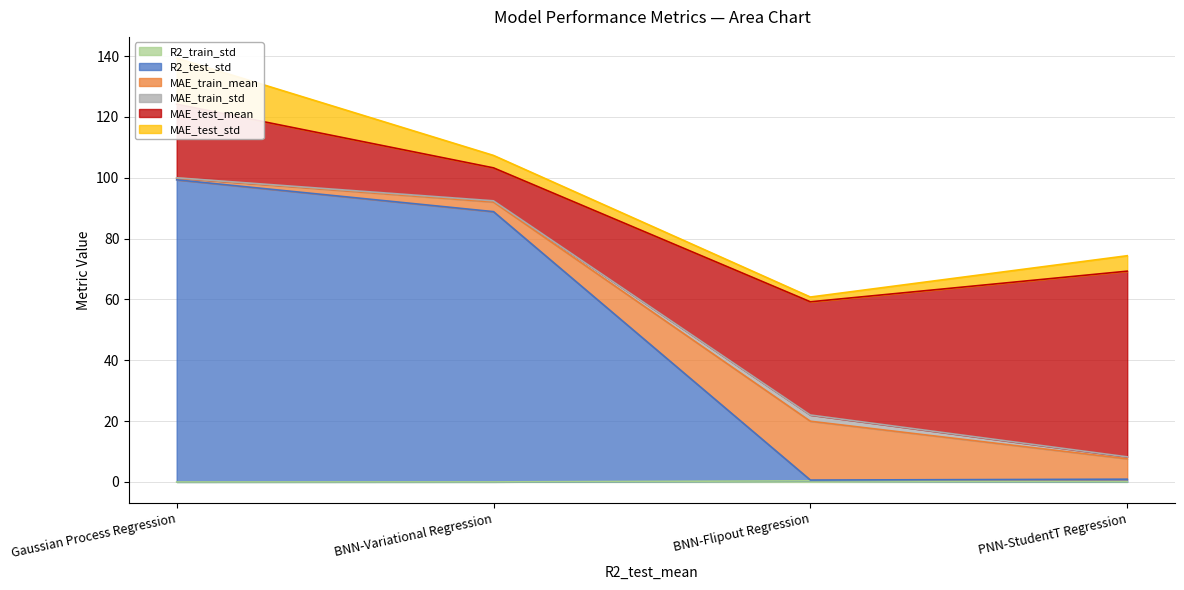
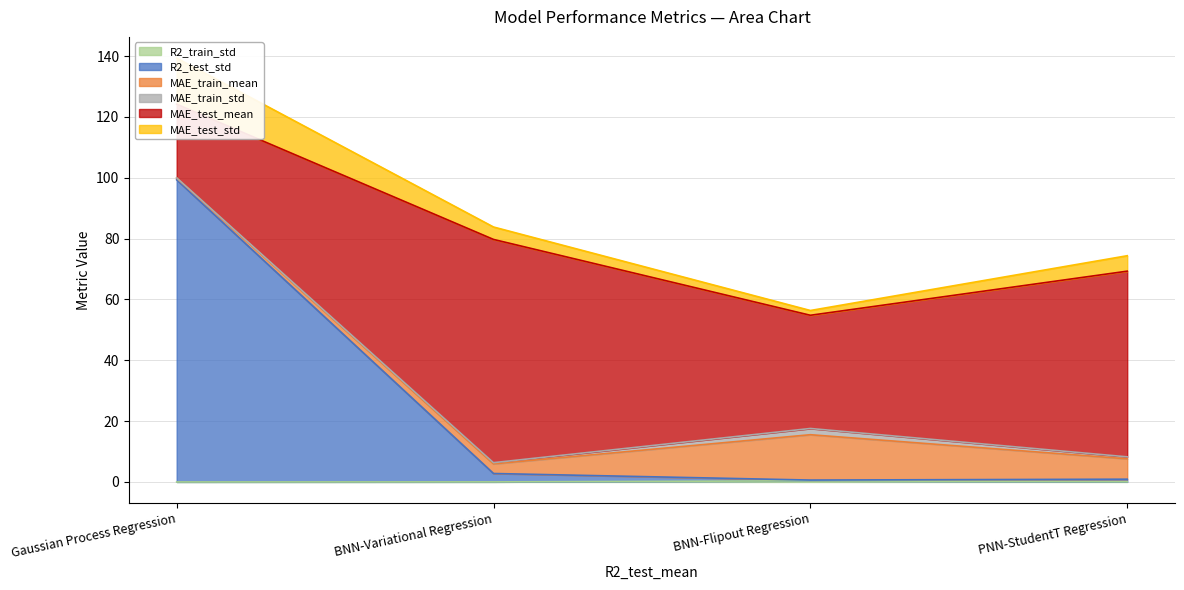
R2_test_std, BNN-Variational Regression: 89 -> 3
MAE_test_mean, BNN-Variational Regression: 11 -> 73
MAE_train_mean, BNN-Flipout Regression: 19 -> 15
